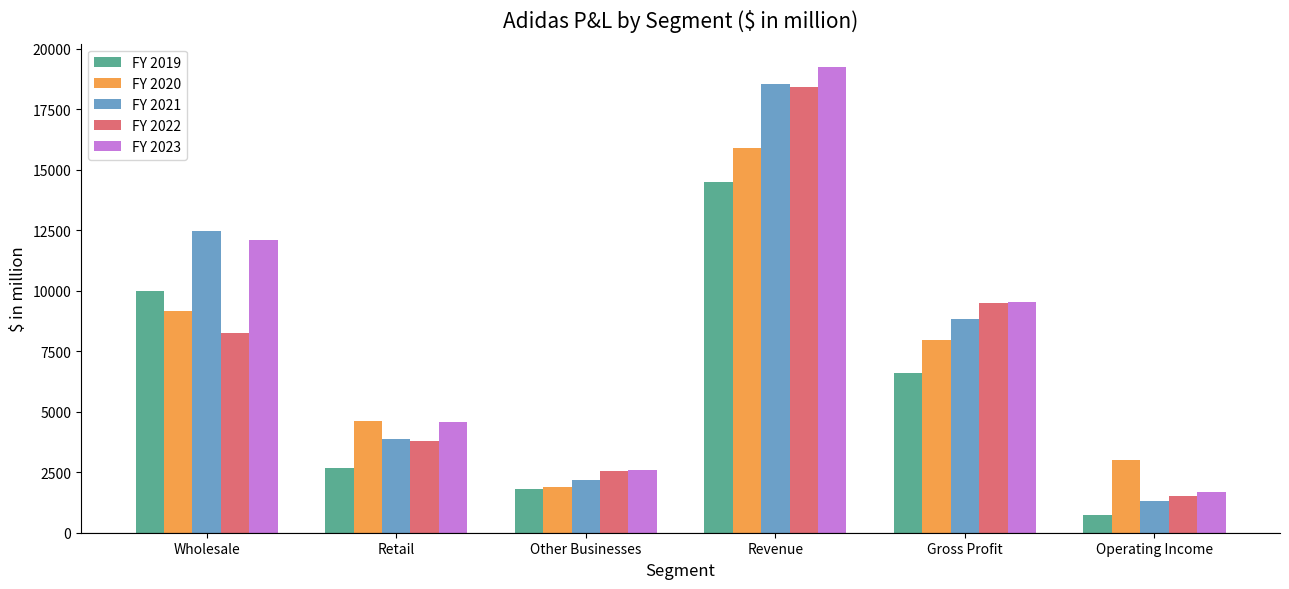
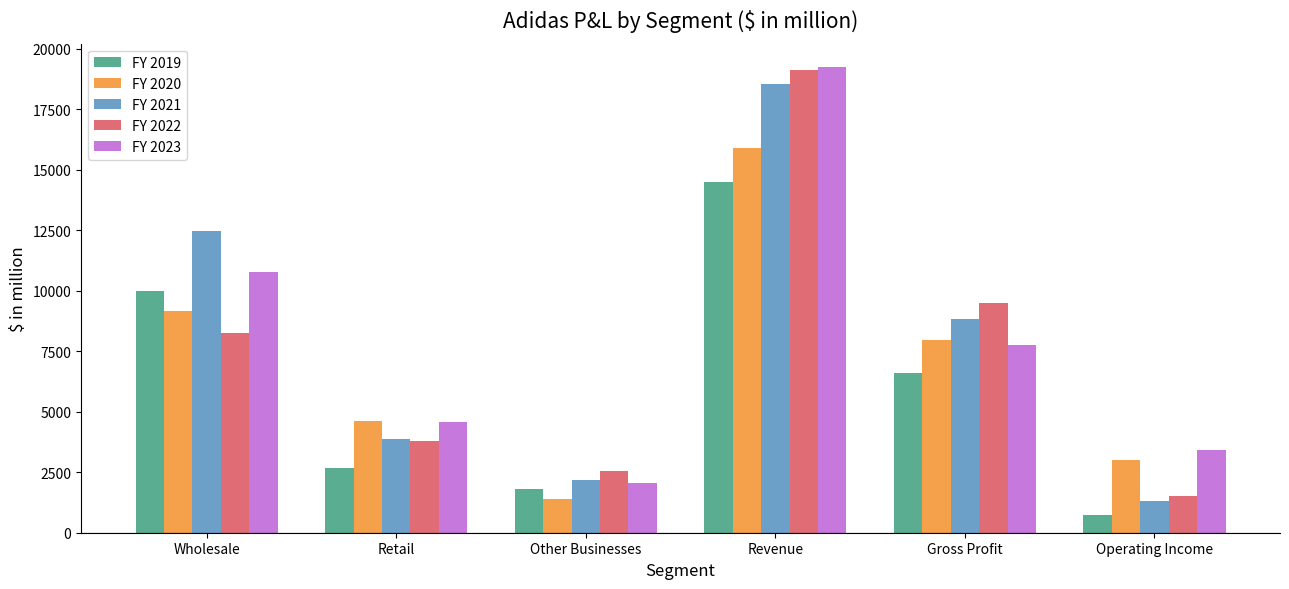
FY 2023, Wholesale: 12100 -> 10800
FY 2020, Other Businesses: 1900 -> 1400
FY 2023, Other Businesses: 2600 -> 2000
FY 2022, Revenue: 18400 -> 19100
FY 2023, Gross Profit: 9600 -> 7800
FY 2023, Operating Income: 1700 -> 3400
